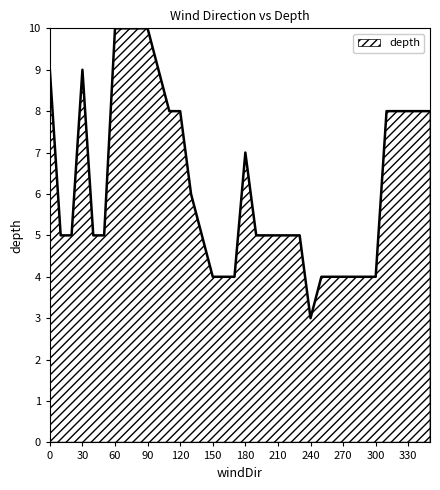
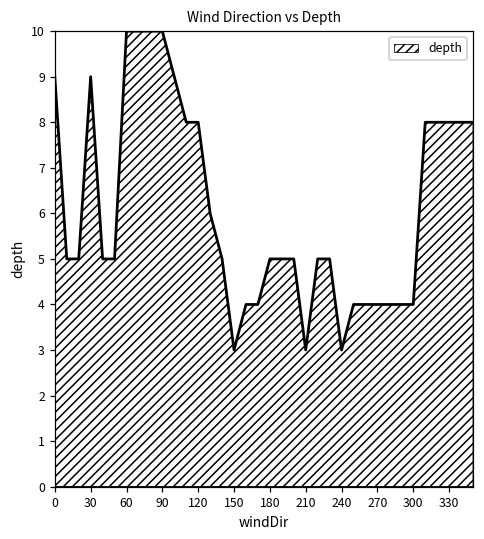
depth, 150: 4 -> 3
depth, 180: 7 -> 5
depth, 210: 5 -> 3
